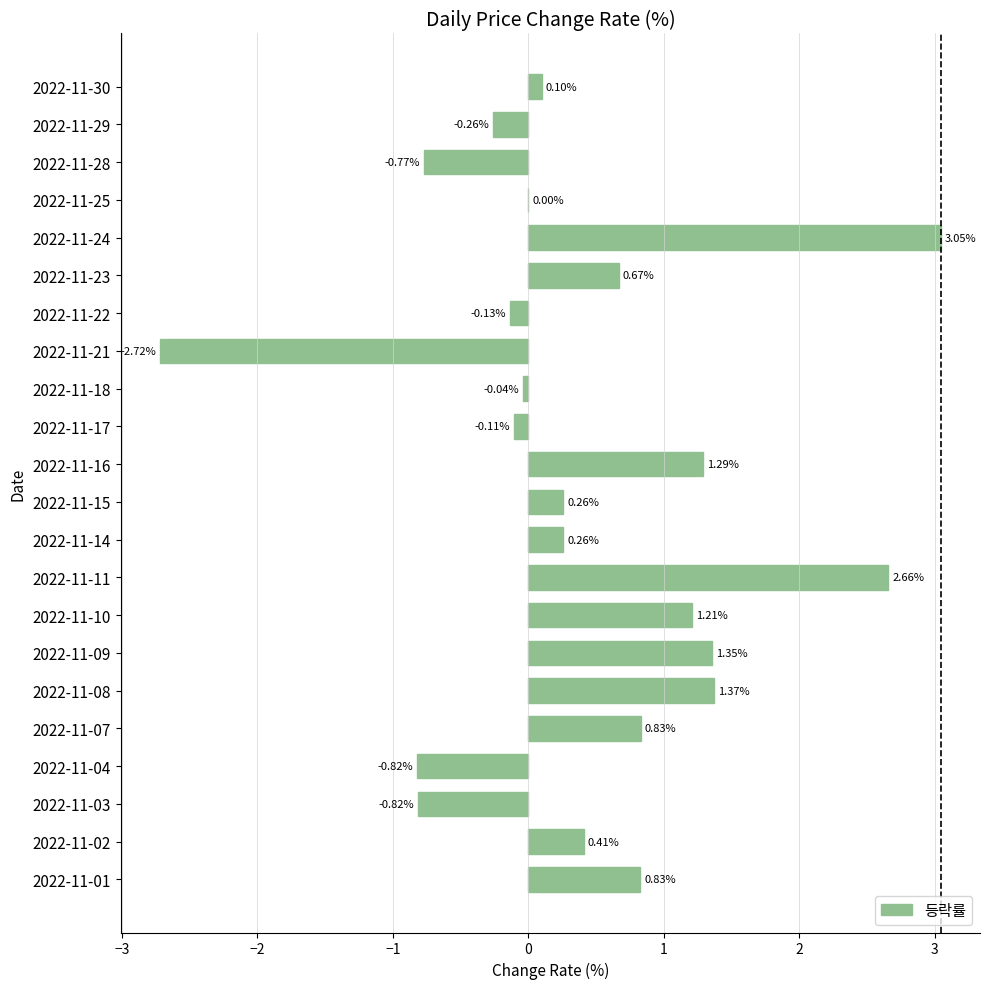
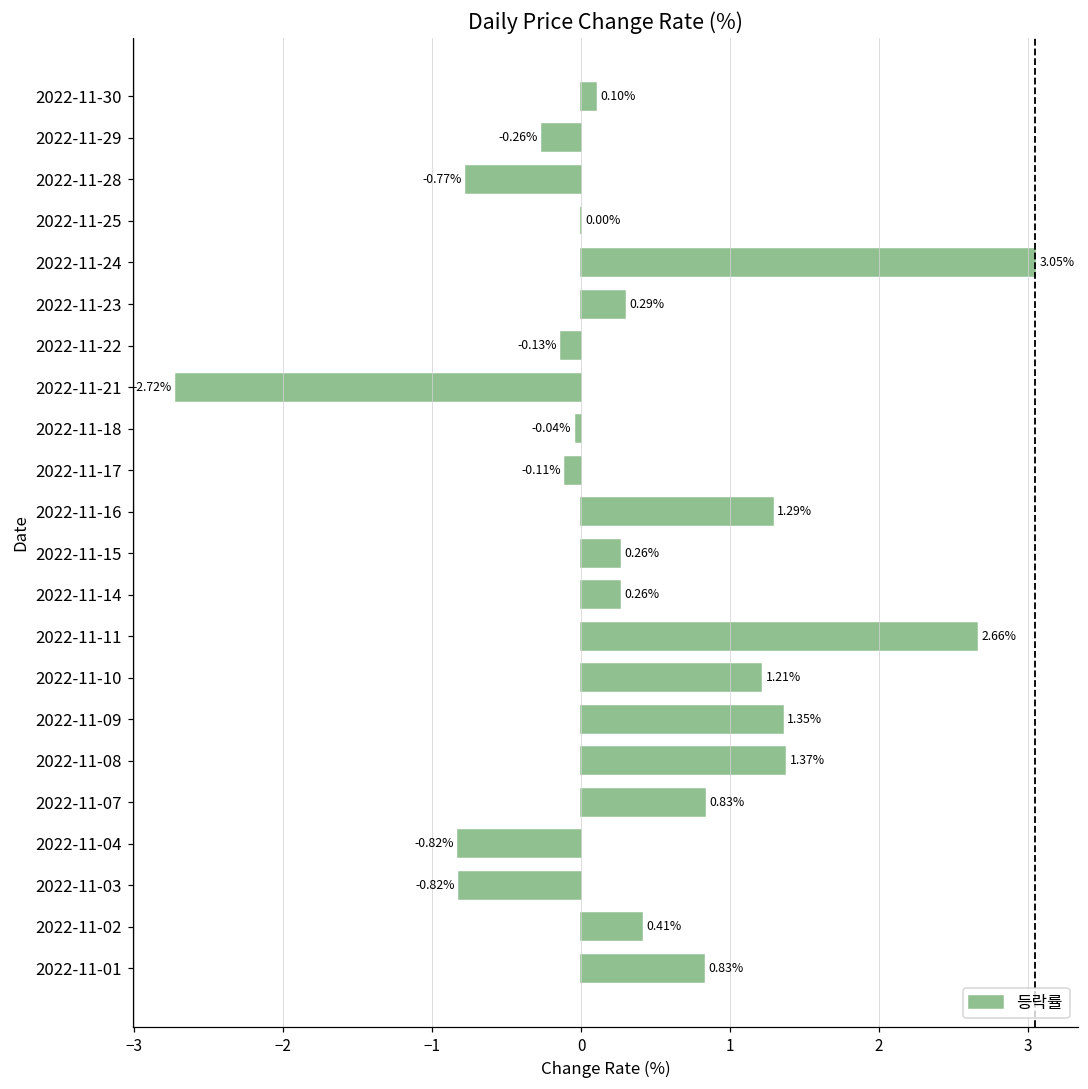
2022-11-23: 0.67% -> 0.29%
